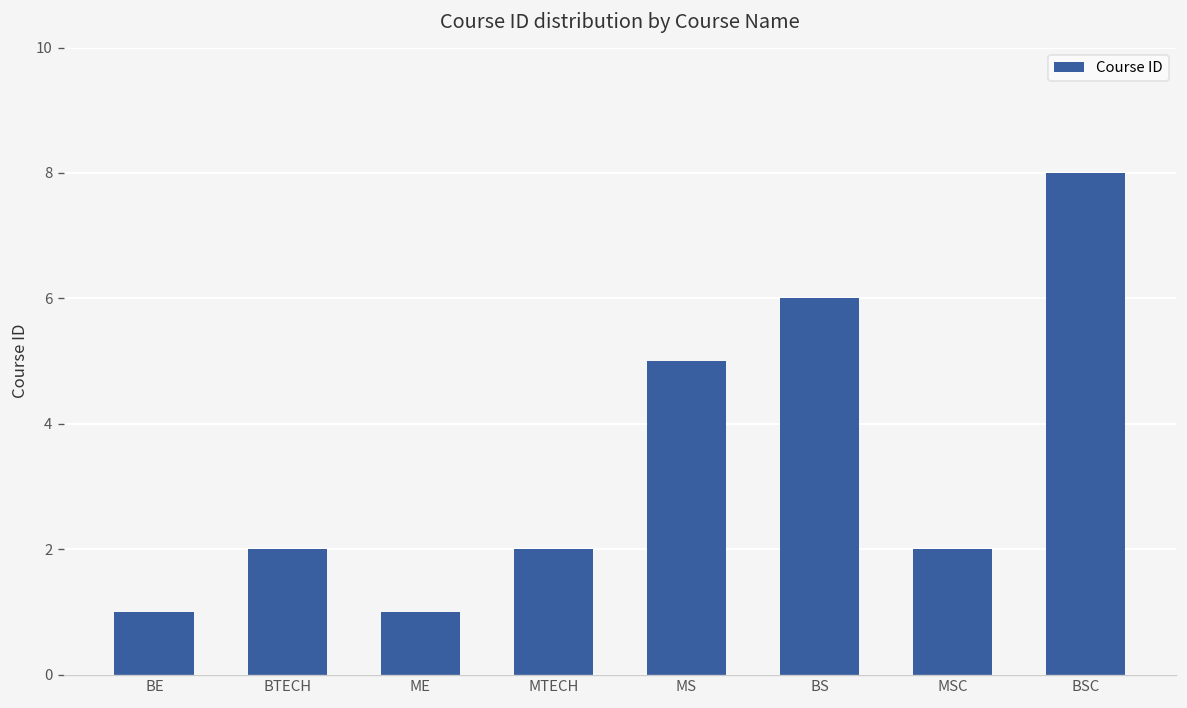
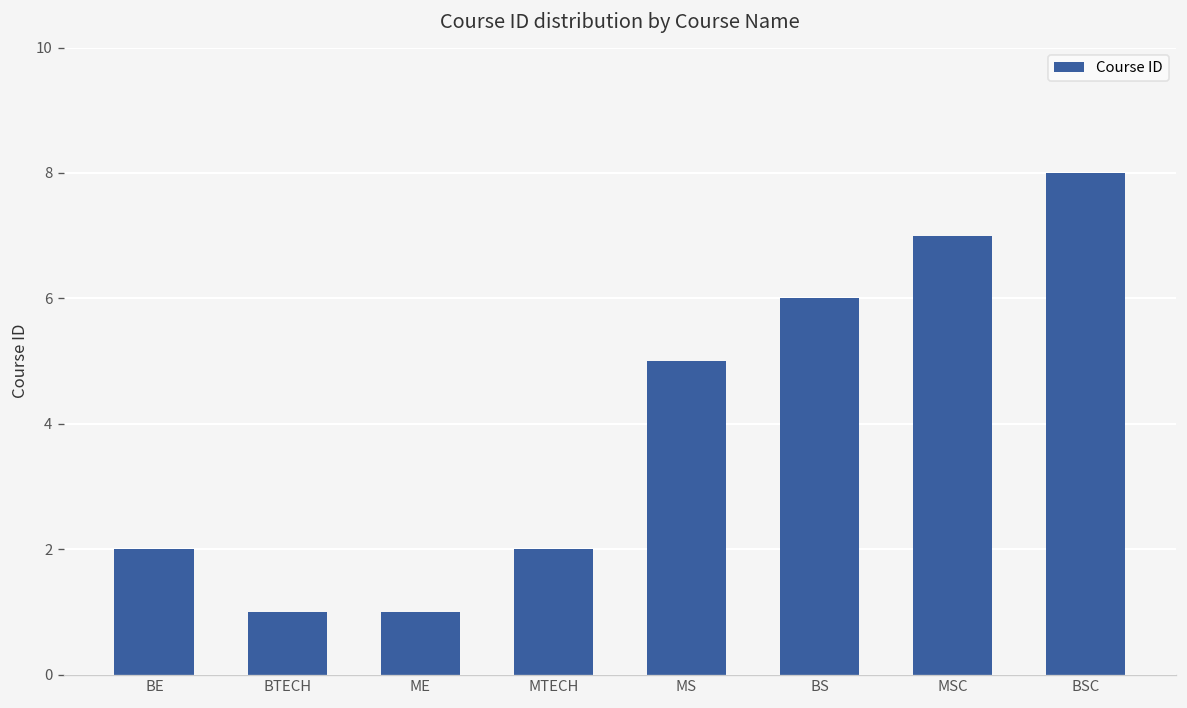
BE: 1 -> 2
BTECH: 2 -> 1
MSC: 2 -> 7
